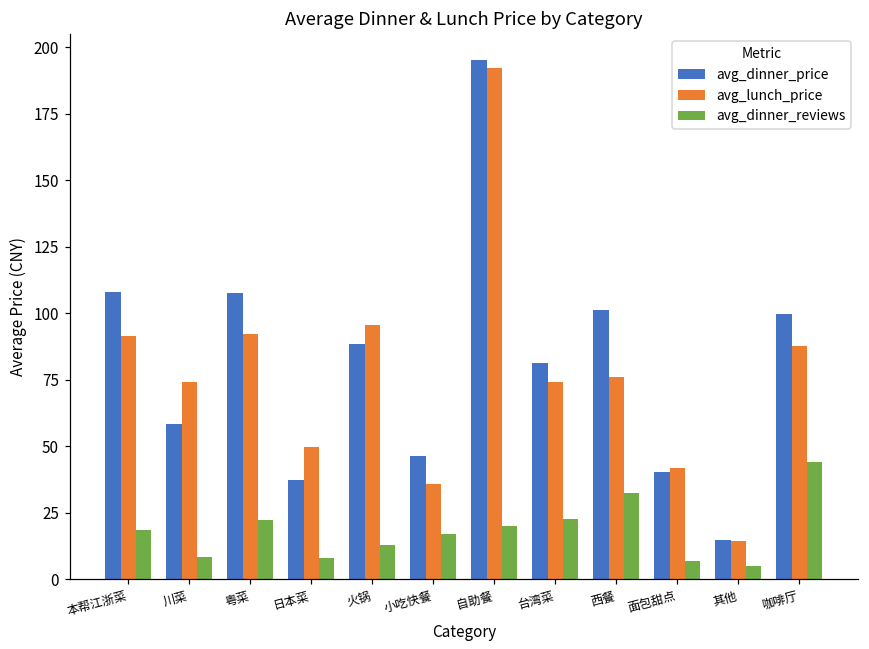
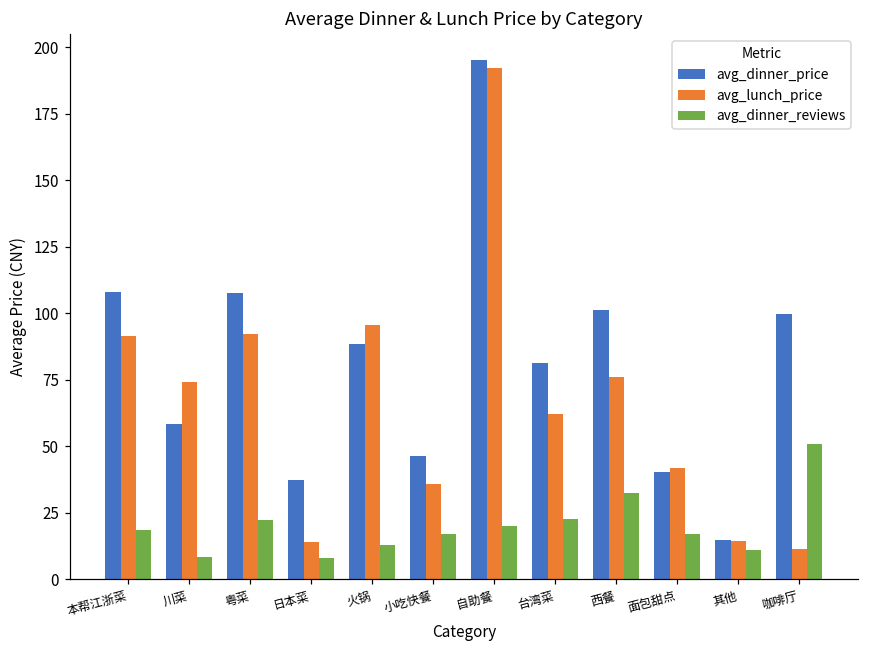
avg_lunch_price, 日本菜: 50 -> 14
avg_lunch_price, 台湾菜: 74 -> 62
avg_dinner_reviews, 面包甜点: 7 -> 17
avg_dinner_reviews, 其他: 5 -> 11
avg_lunch_price, 咖啡厅: 88 -> 11
avg_dinner_reviews, 咖啡厅: 44 -> 51
